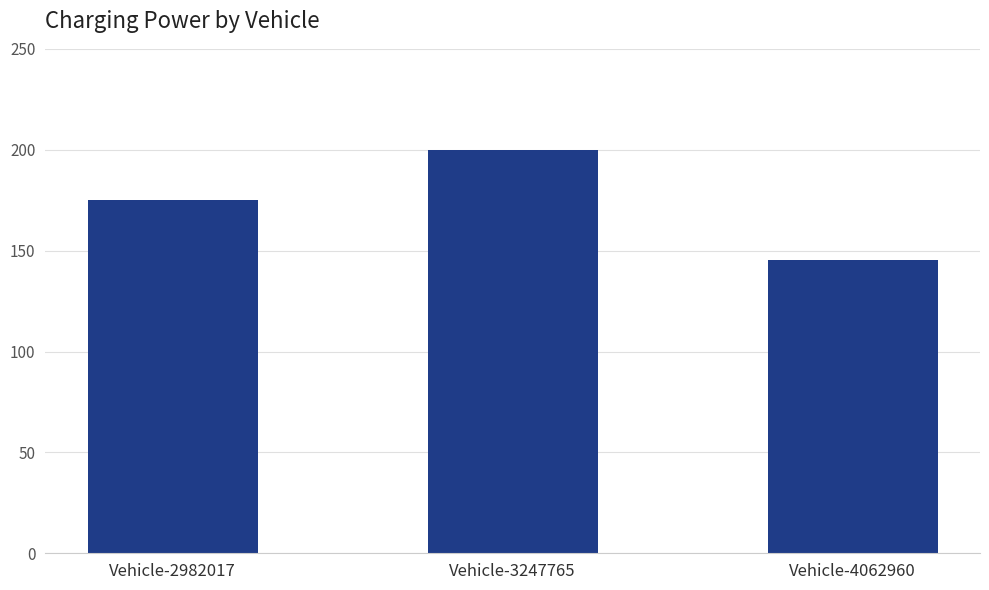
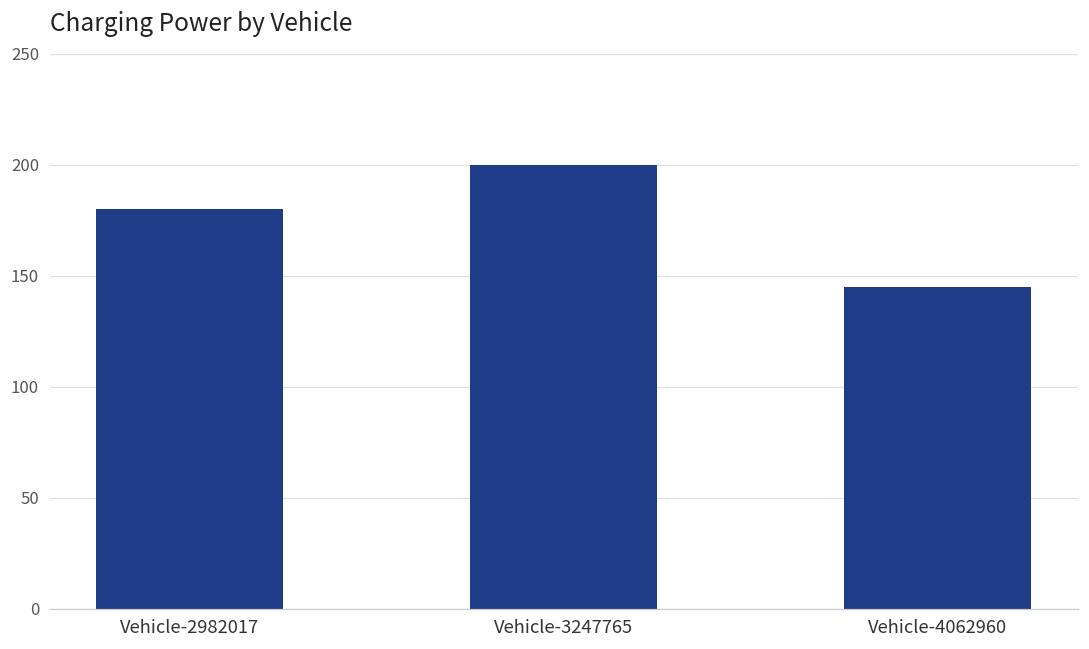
Vehicle-2982017: 175 -> 180
